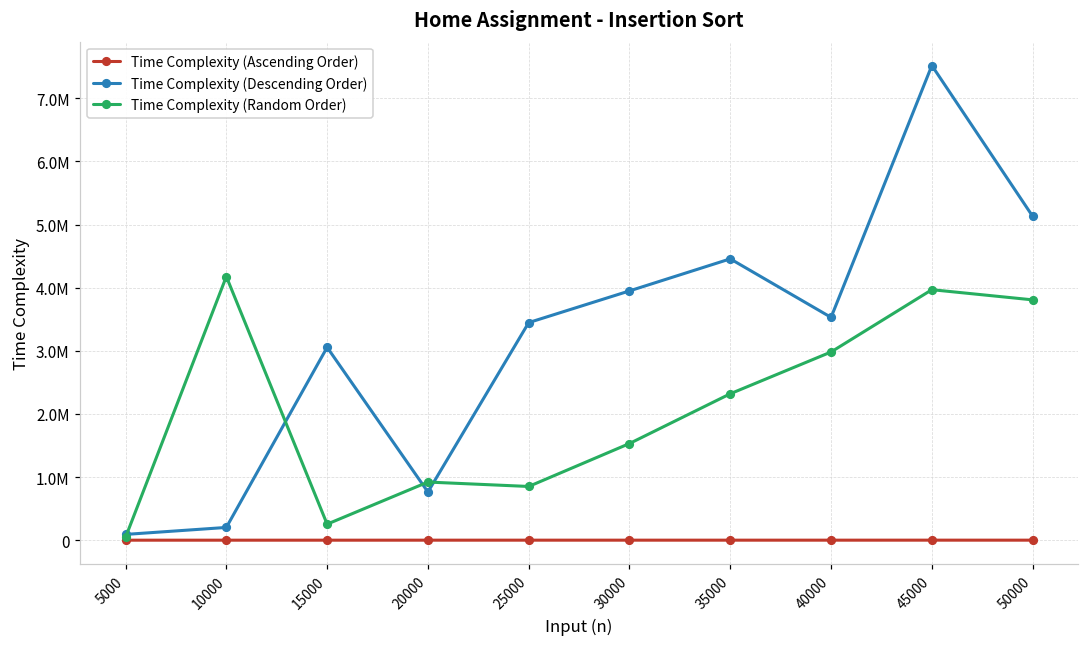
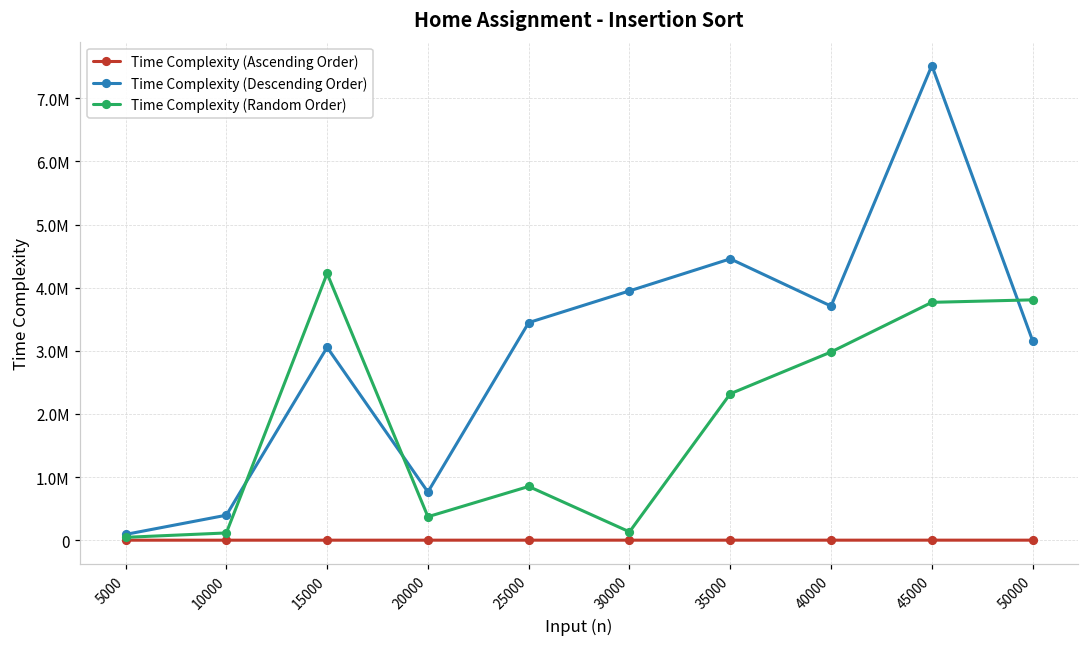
Time Complexity (Descending Order), 10000: 200000 -> 400000
Time Complexity (Random Order), 10000: 4200000 -> 100000
Time Complexity (Random Order), 15000: 300000 -> 4200000
Time Complexity (Random Order), 20000: 900000 -> 400000
Time Complexity (Random Order), 30000: 1500000 -> 100000
Time Complexity (Descending Order), 40000: 3500000 -> 3700000
Time Complexity (Random Order), 45000: 4000000 -> 3800000
Time Complexity (Descending Order), 50000: 5100000 -> 3200000
